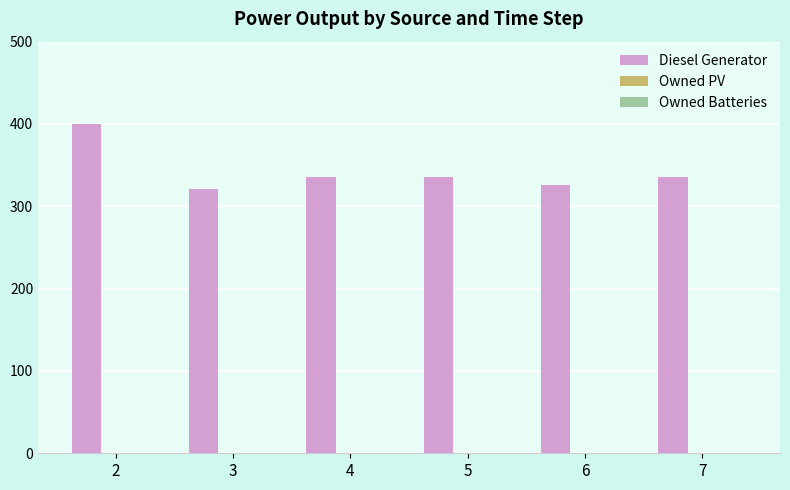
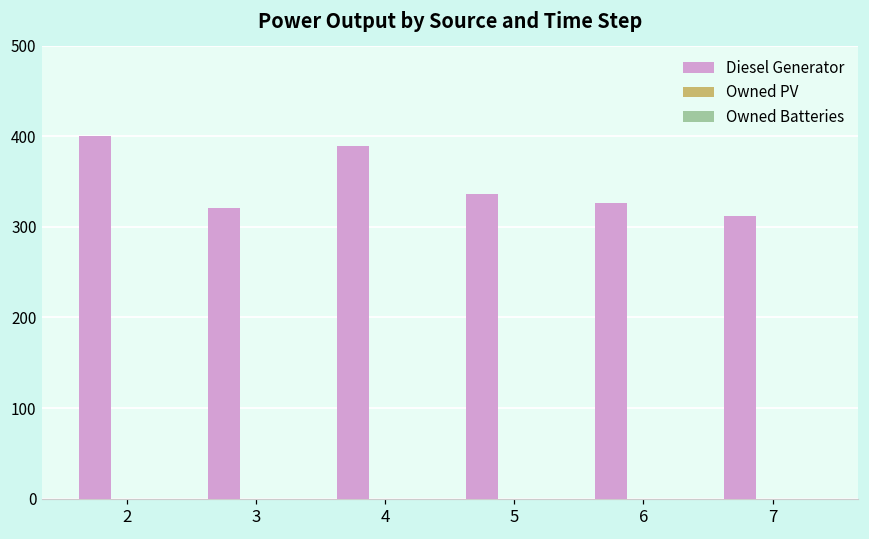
Diesel Generator, 4: 340 -> 390
Diesel Generator, 7: 340 -> 310
